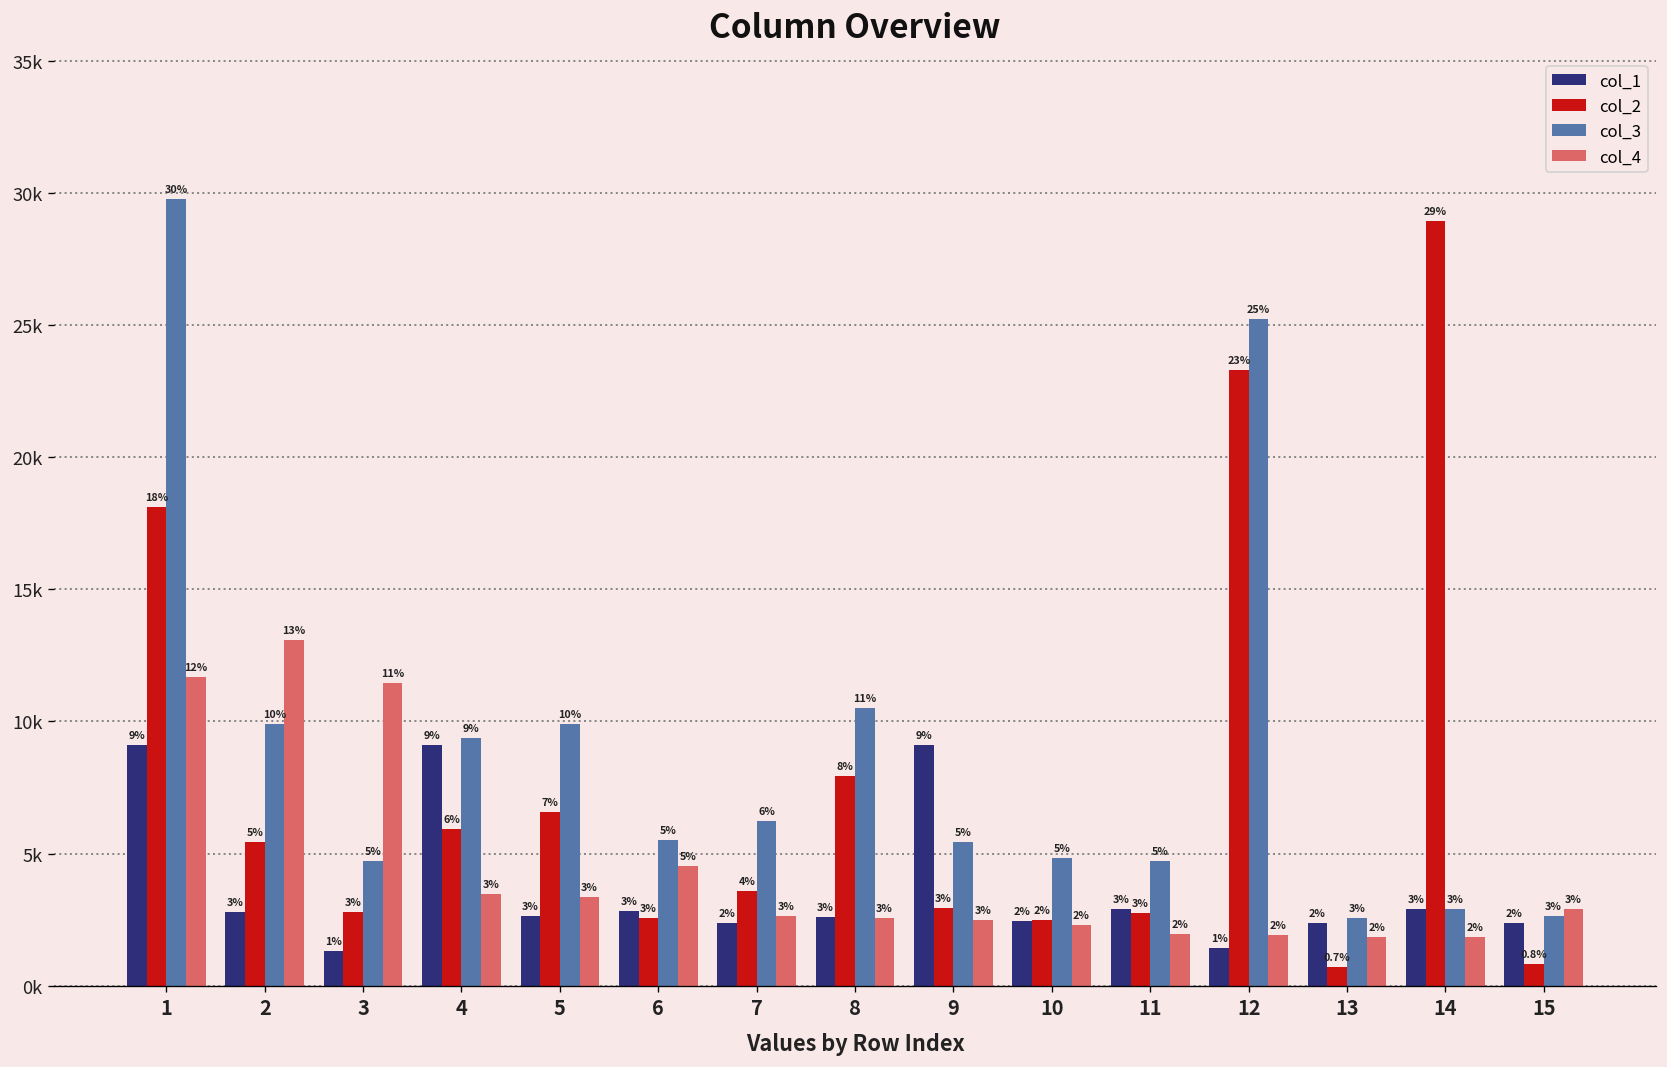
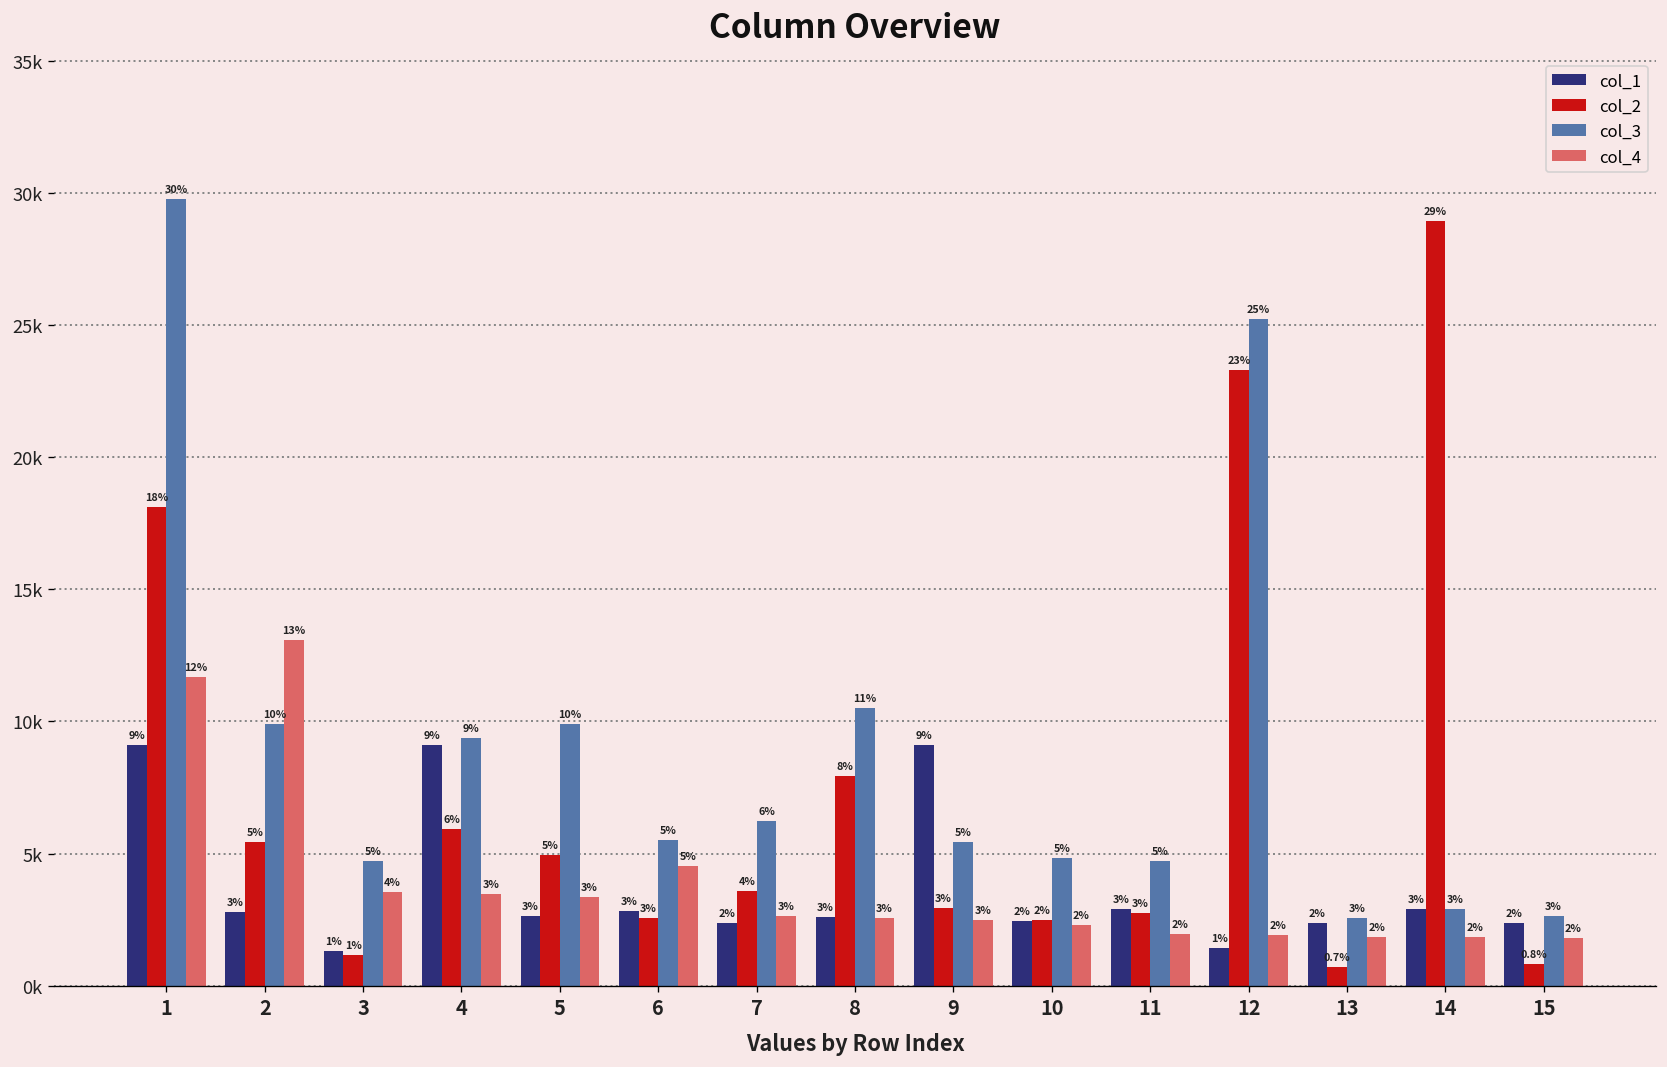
col_2, 3: 3% -> 1%
col_4, 3: 11% -> 4%
col_2, 5: 7% -> 5%
col_4, 15: 3% -> 2%
